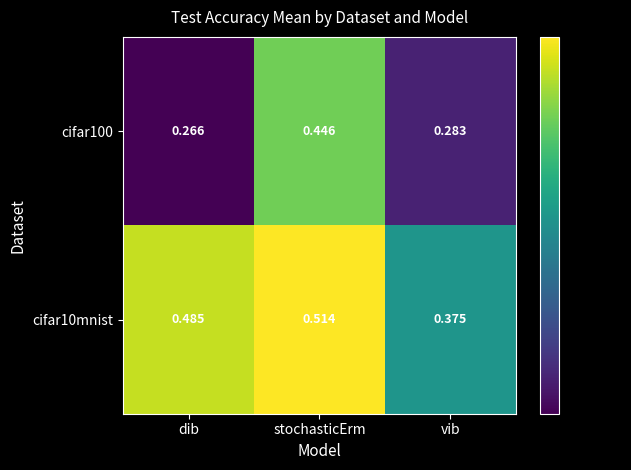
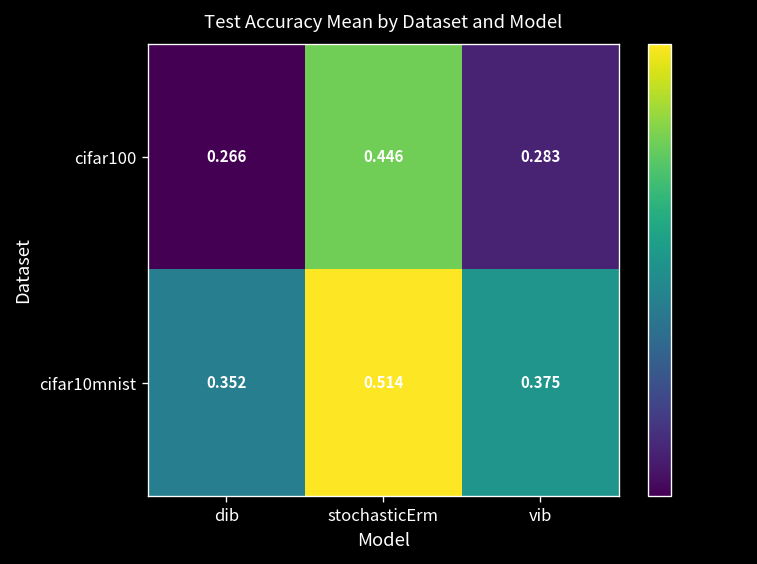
cifar10mnist, dib: 0.485 -> 0.352
